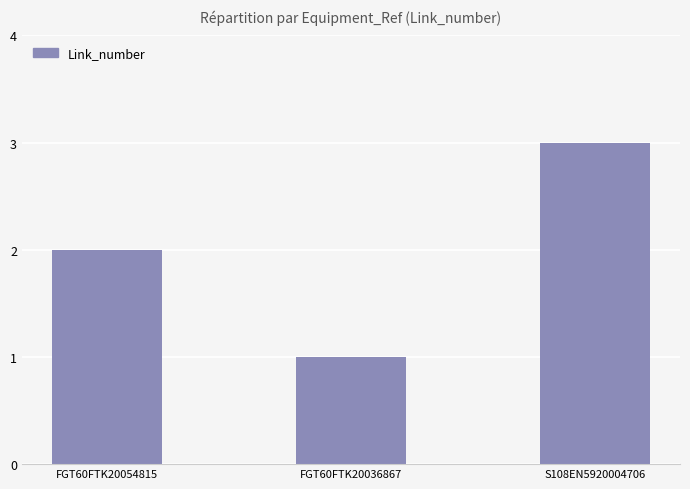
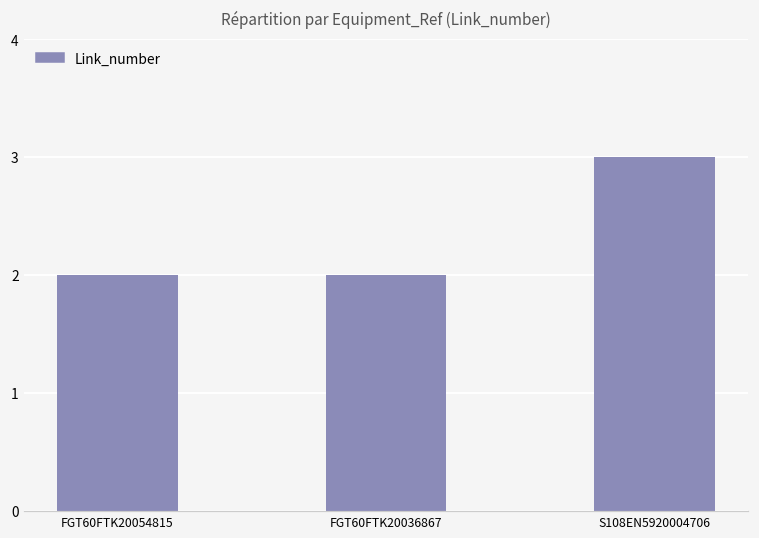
FGT60FTK20036867: 1 -> 2
